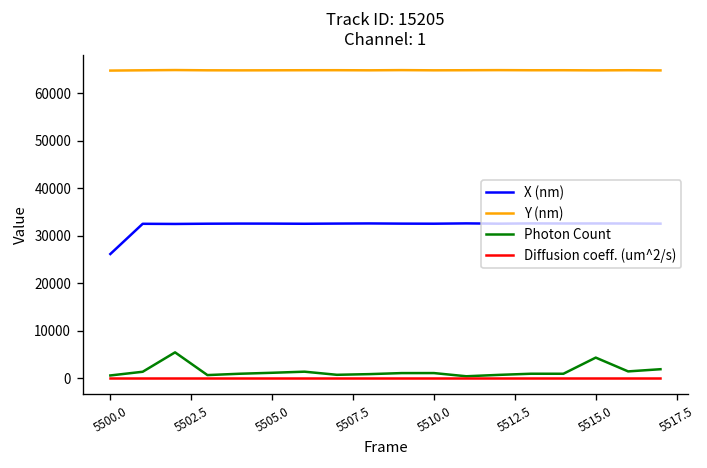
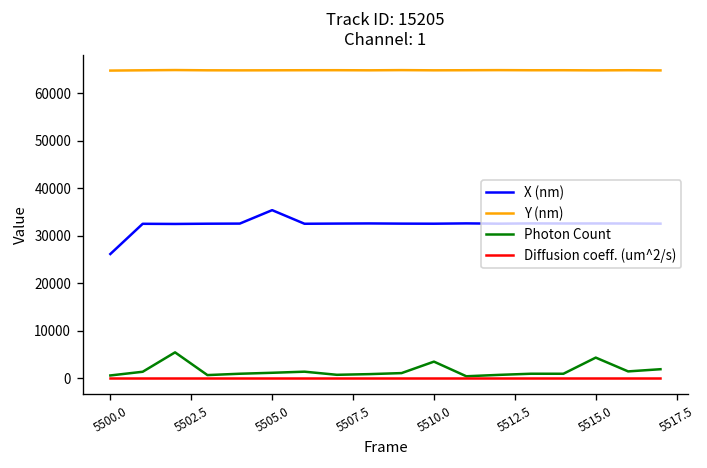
X (nm), 5505.0: 33000 -> 35000
Photon Count, 5510.0: 1000 -> 4000
